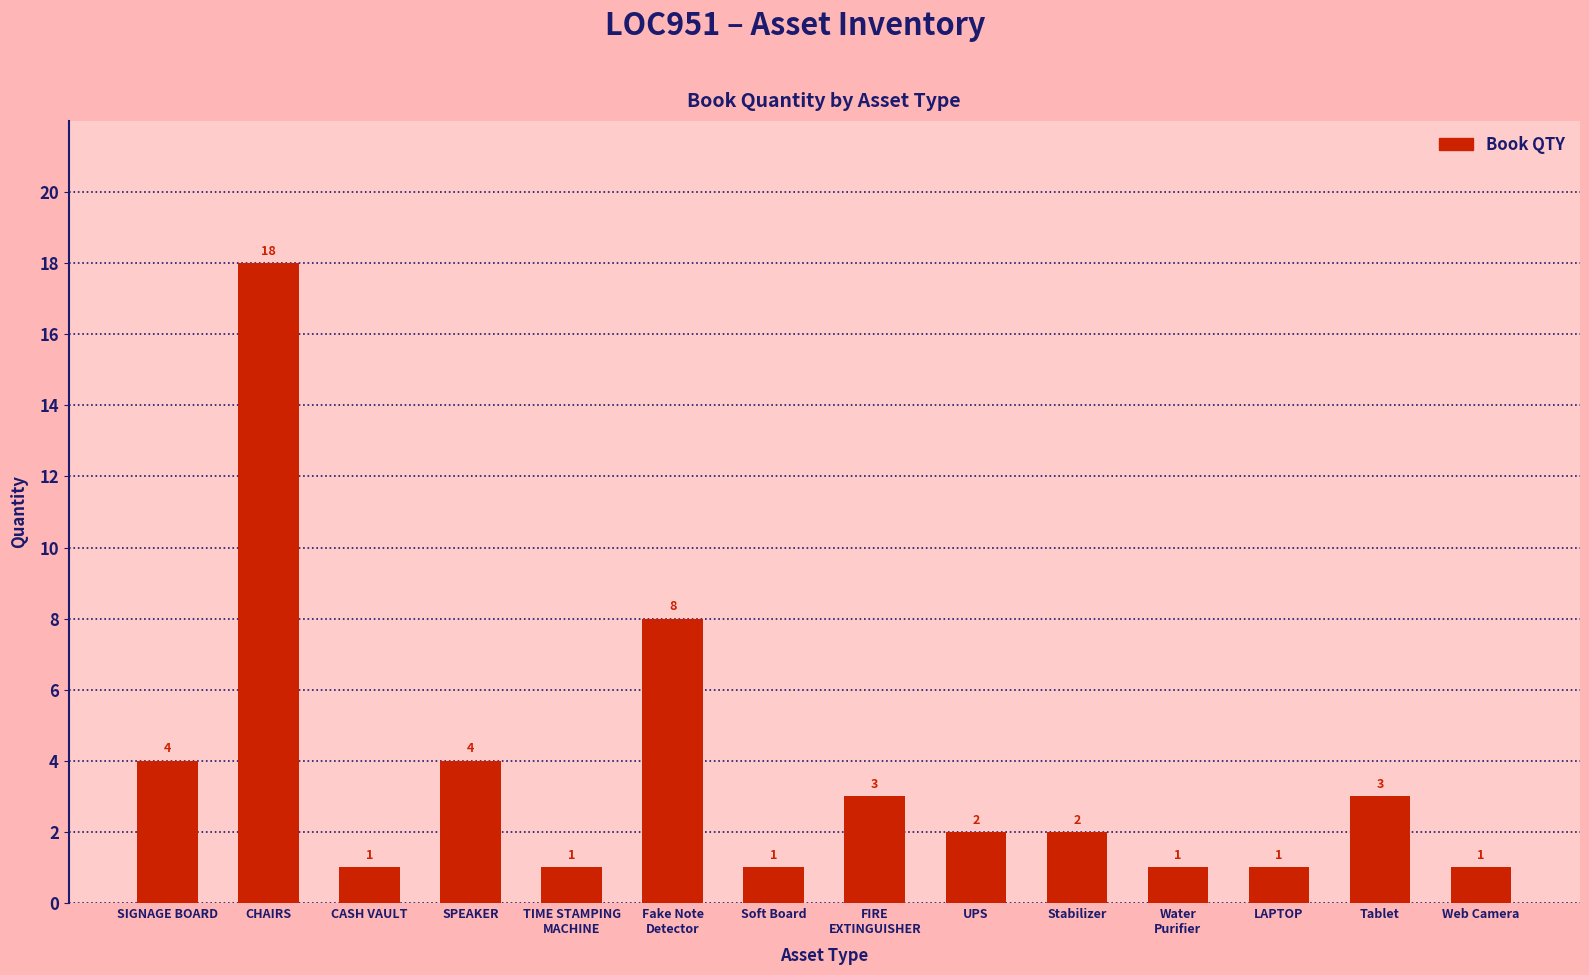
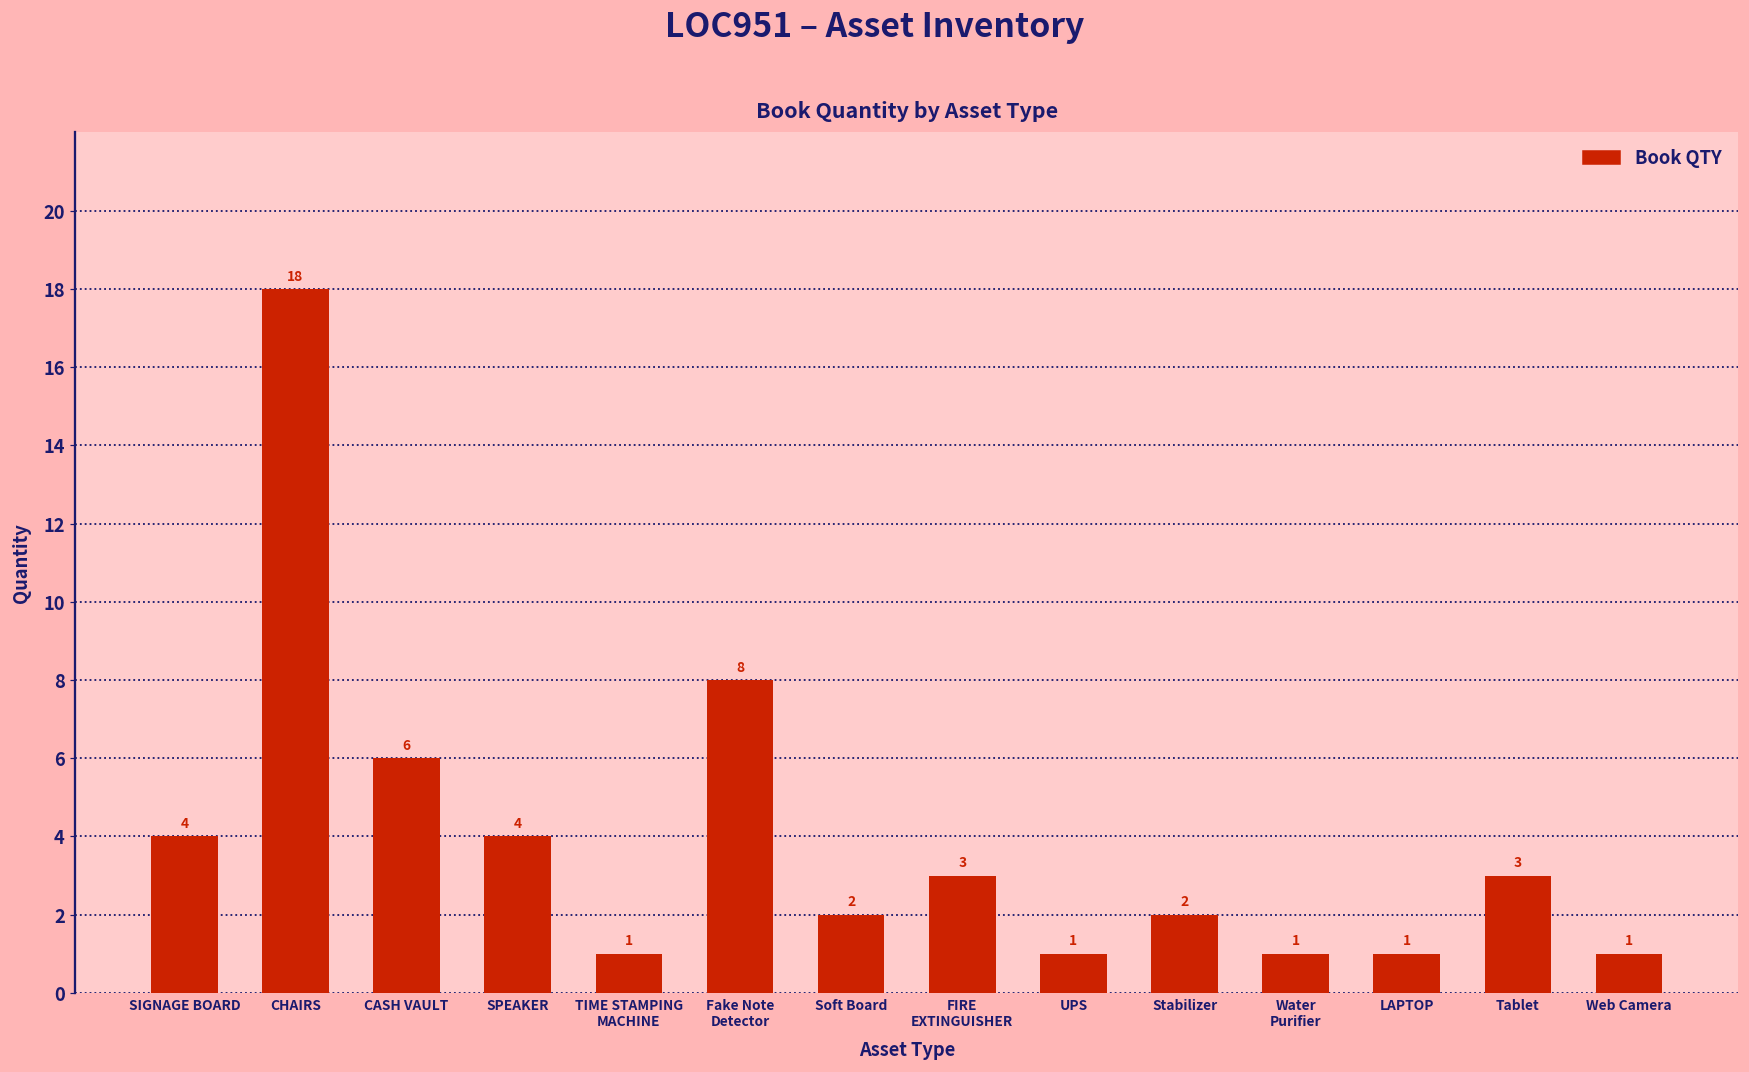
CASH VAULT: 1 -> 6
Soft Board: 1 -> 2
UPS: 2 -> 1
